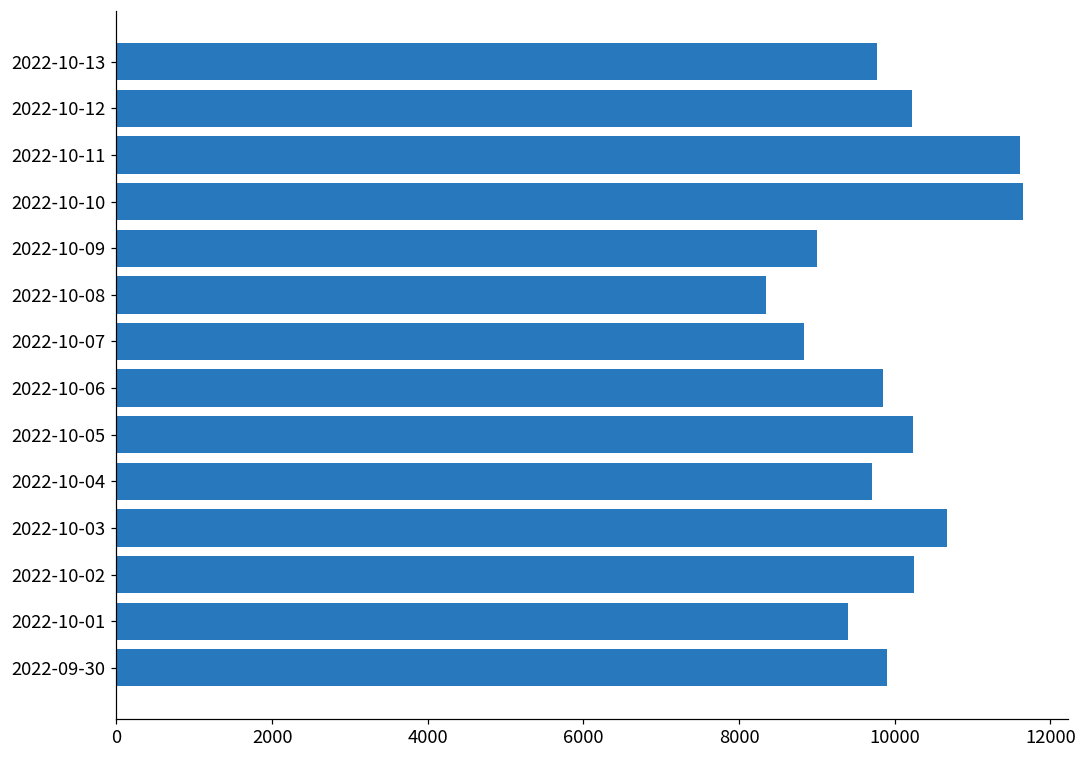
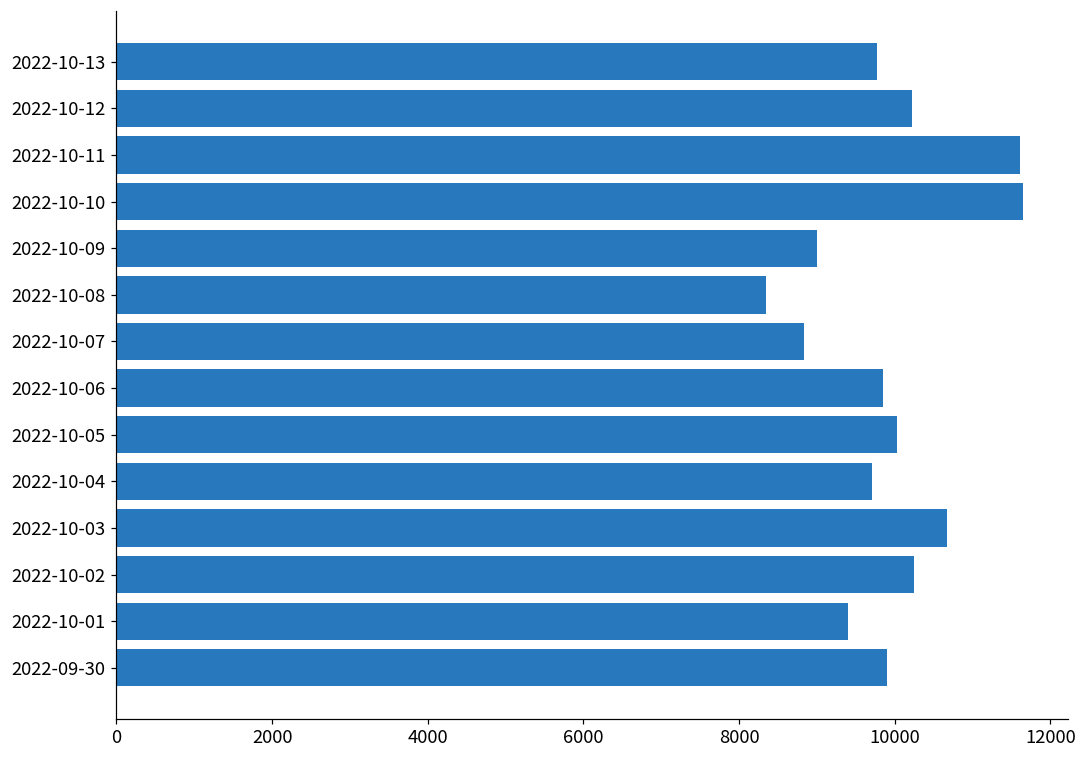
2022-10-05: 10200 -> 10000
